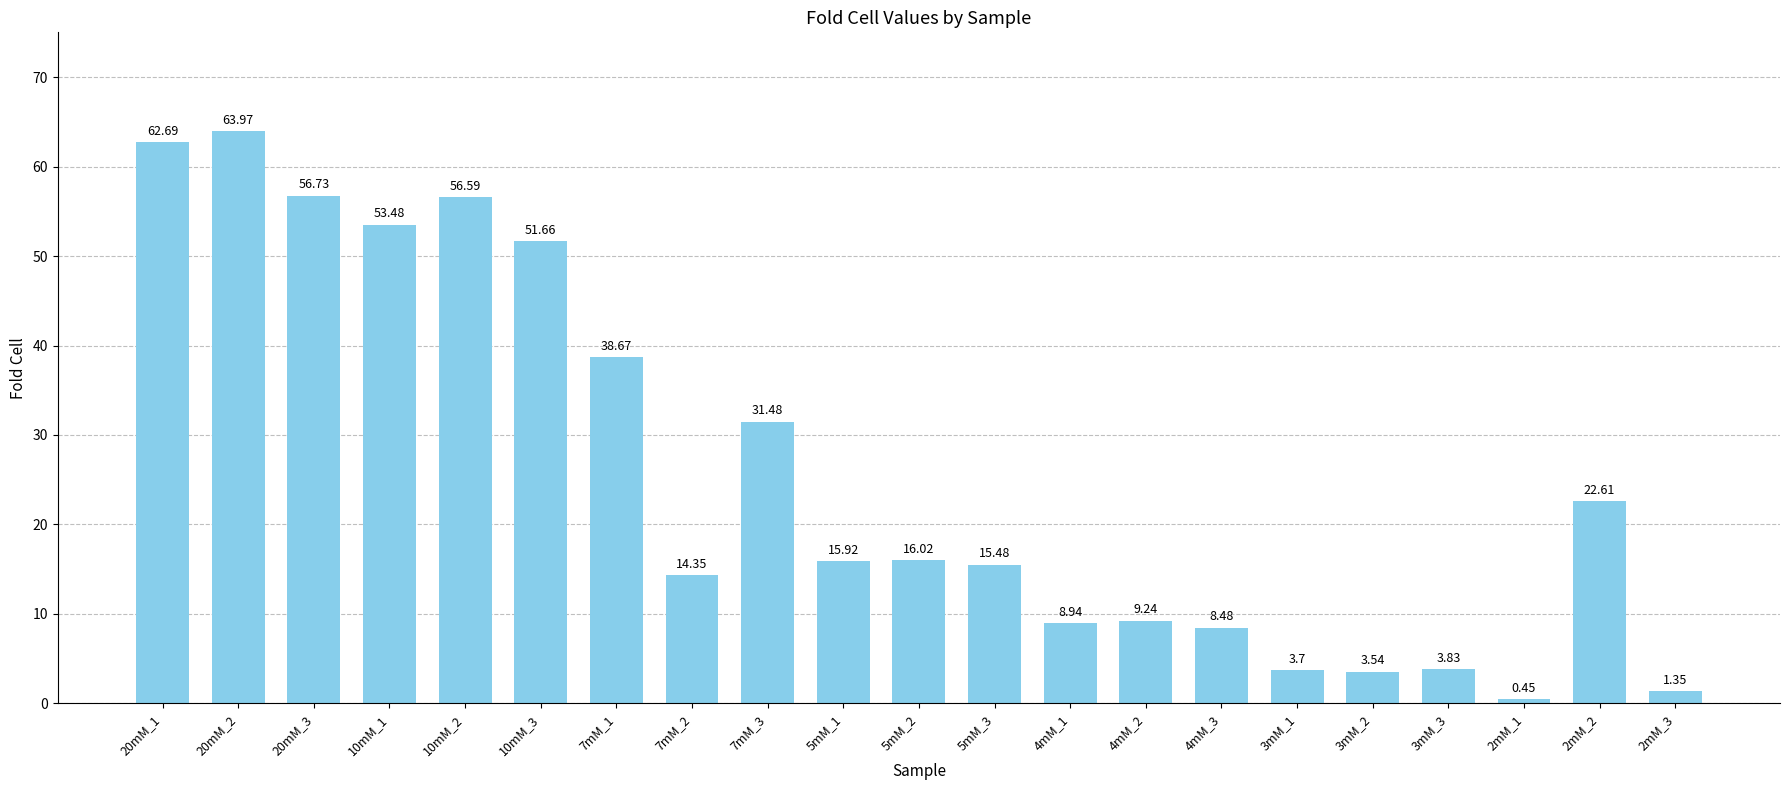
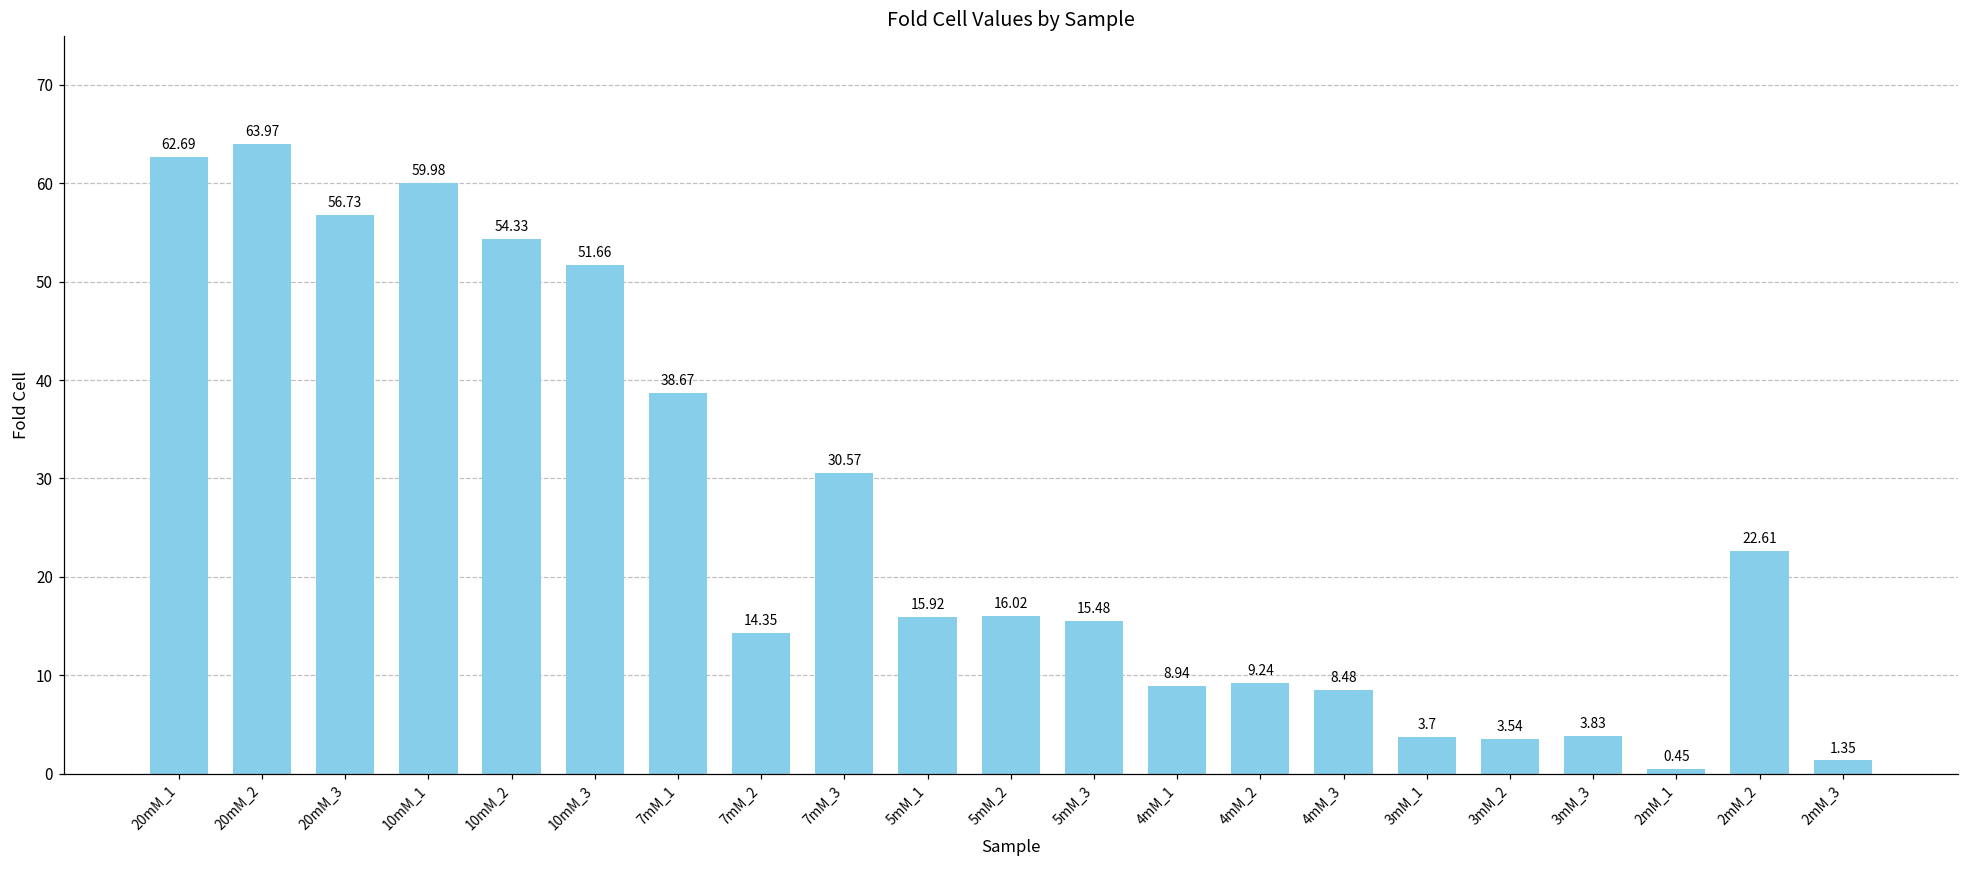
10mM_1: 53.48 -> 59.98
10mM_2: 56.59 -> 54.33
7mM_3: 31.48 -> 30.57
